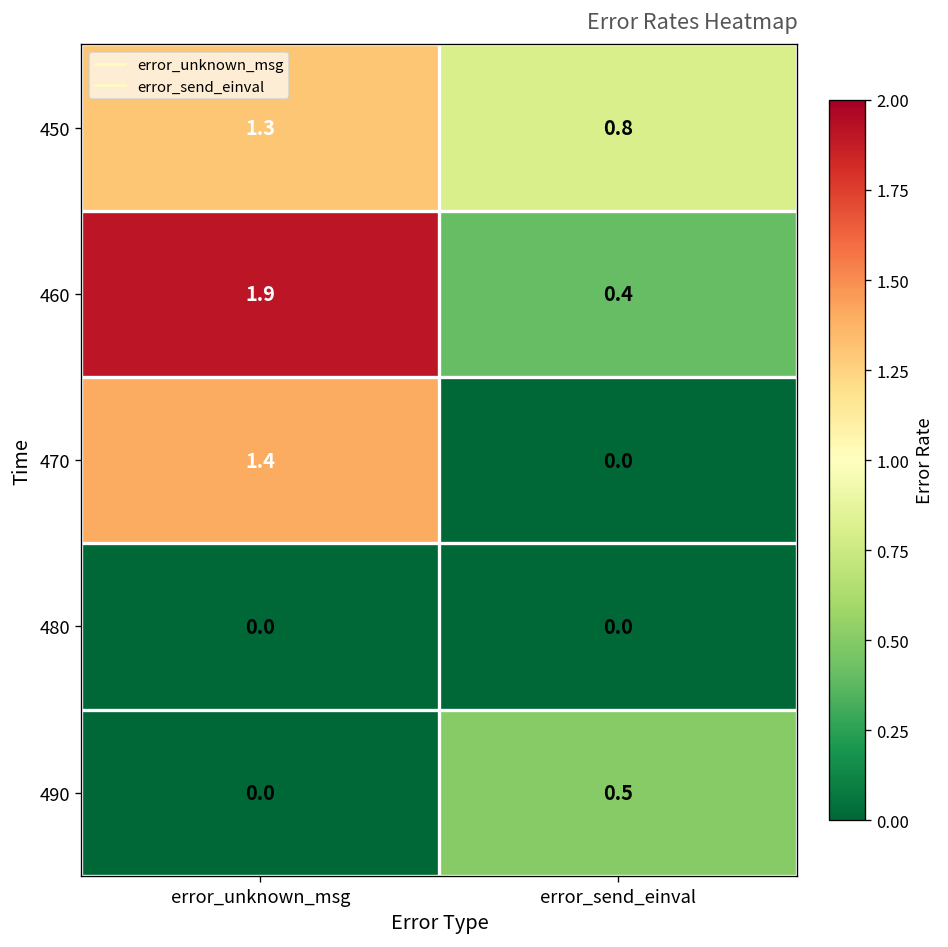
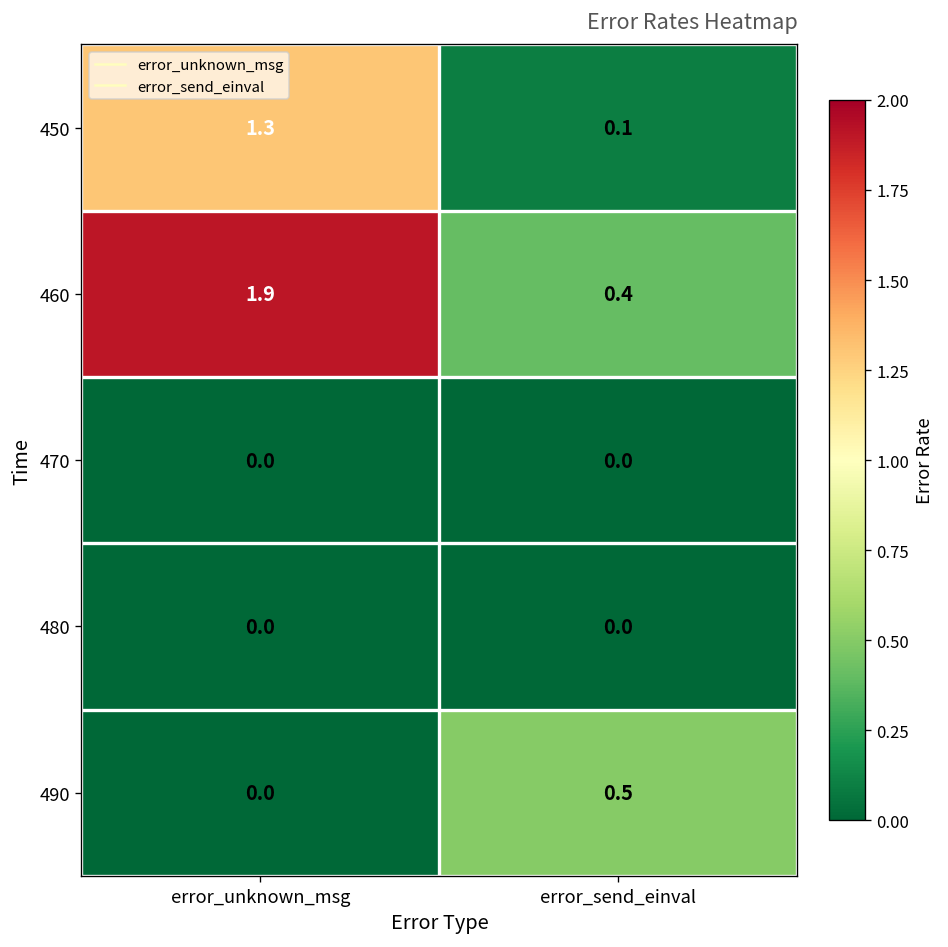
450, error_send_einval: 0.8 -> 0.1
470, error_unknown_msg: 1.4 -> 0.0
